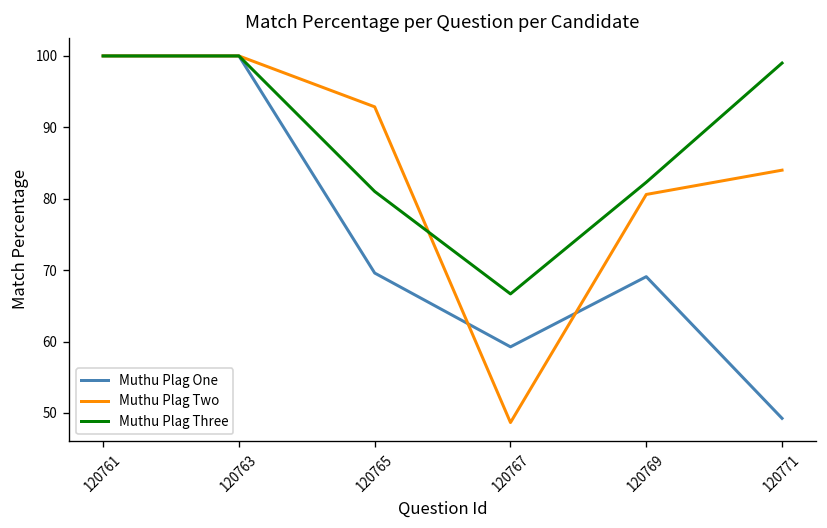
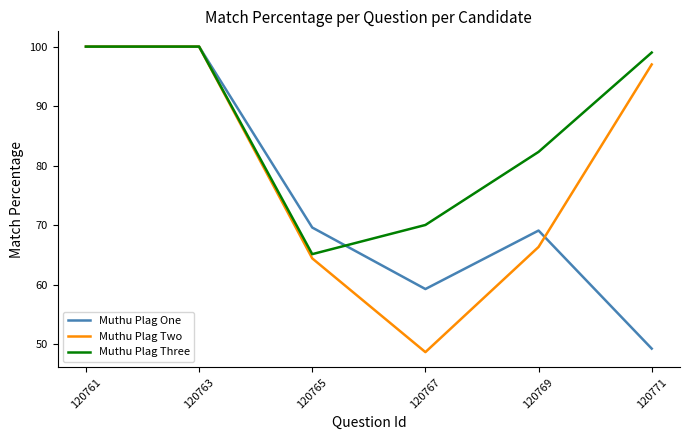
Muthu Plag Two, 120765: 93 -> 64
Muthu Plag Three, 120765: 81 -> 65
Muthu Plag Three, 120767: 67 -> 70
Muthu Plag Two, 120769: 81 -> 66
Muthu Plag Two, 120771: 84 -> 97
